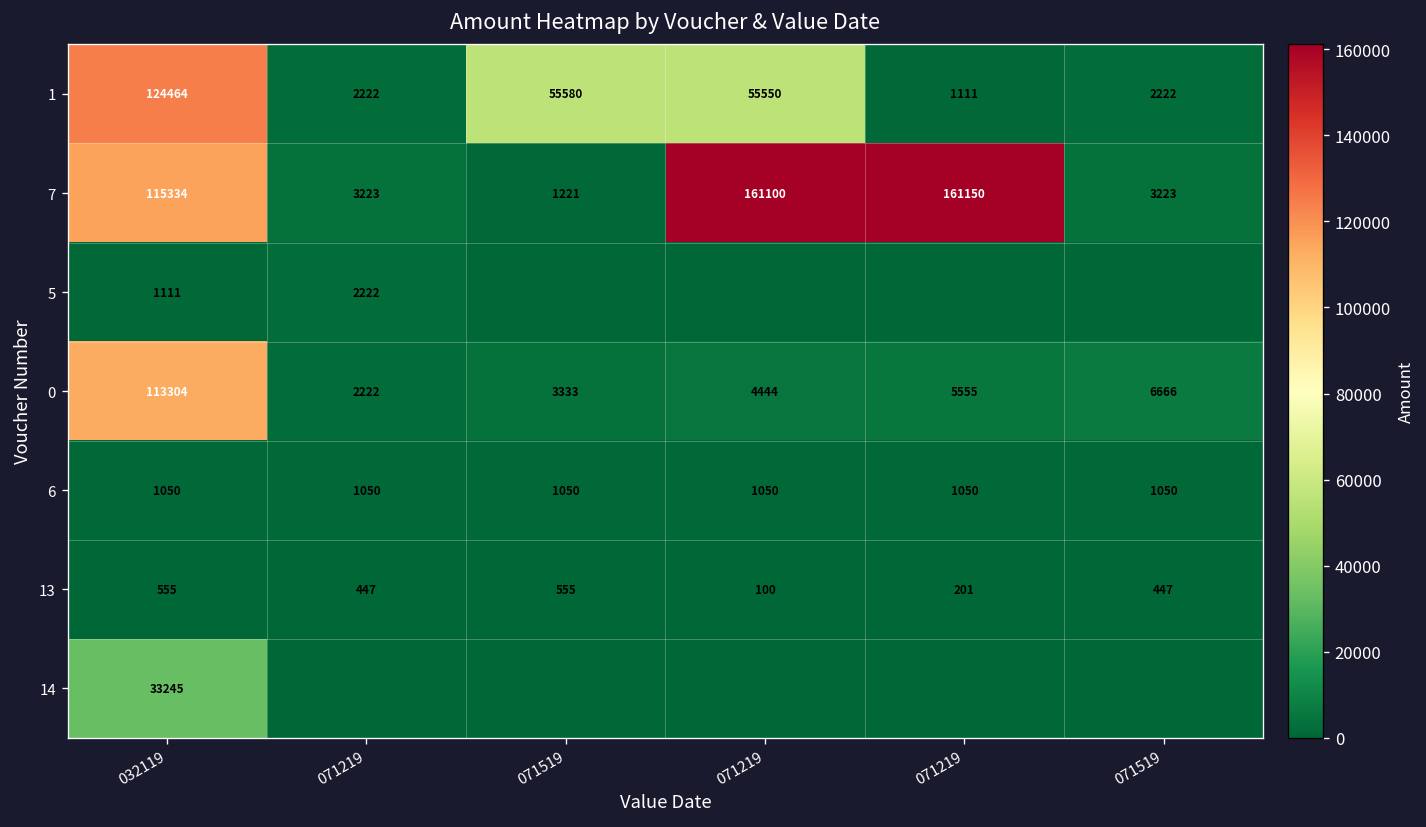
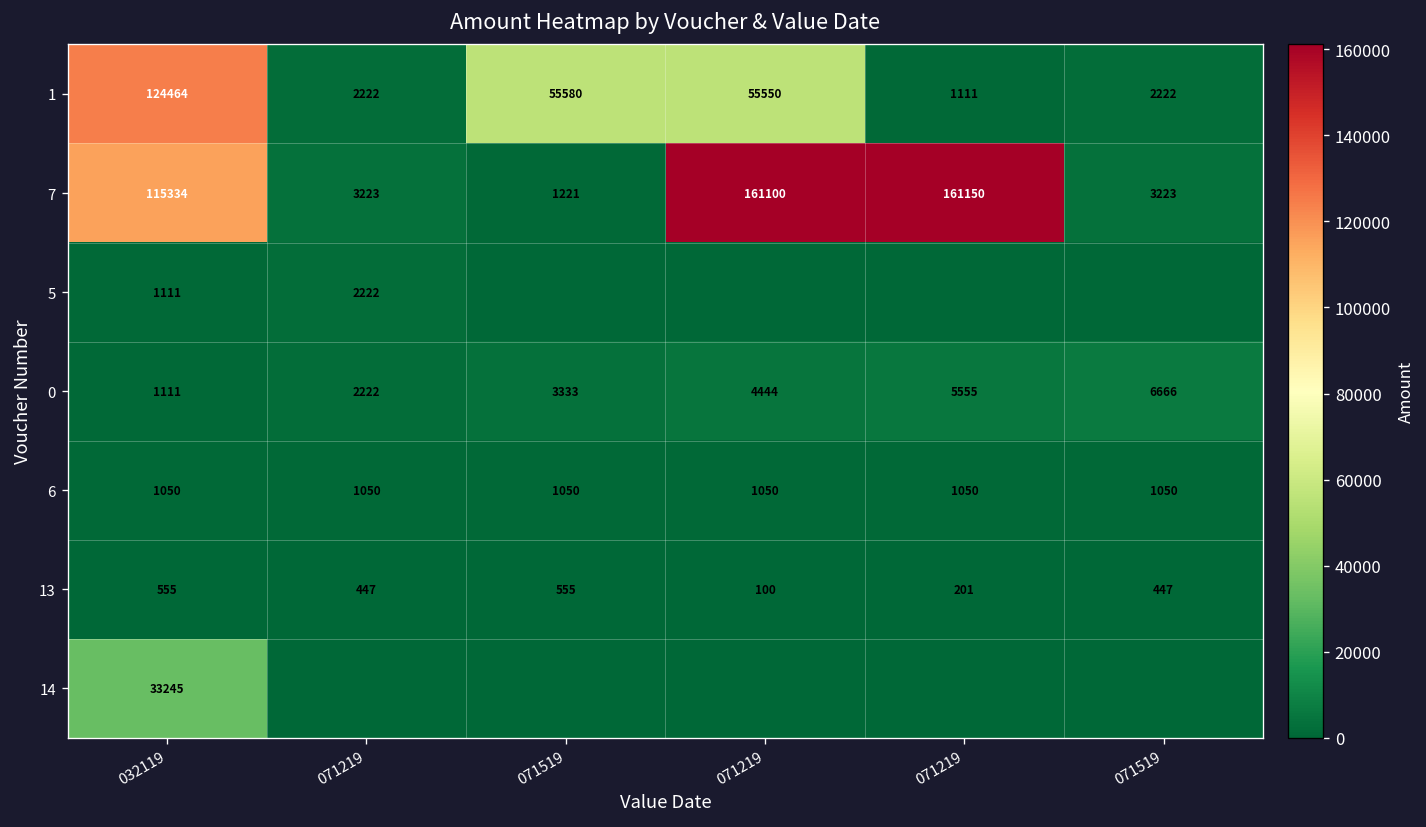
0, 032119: 113304 -> 1111
